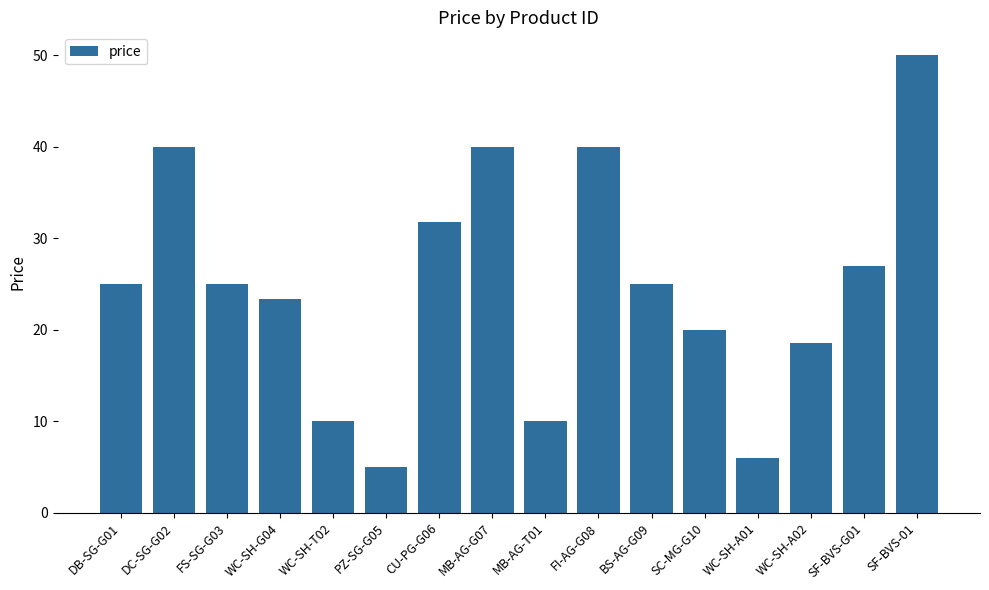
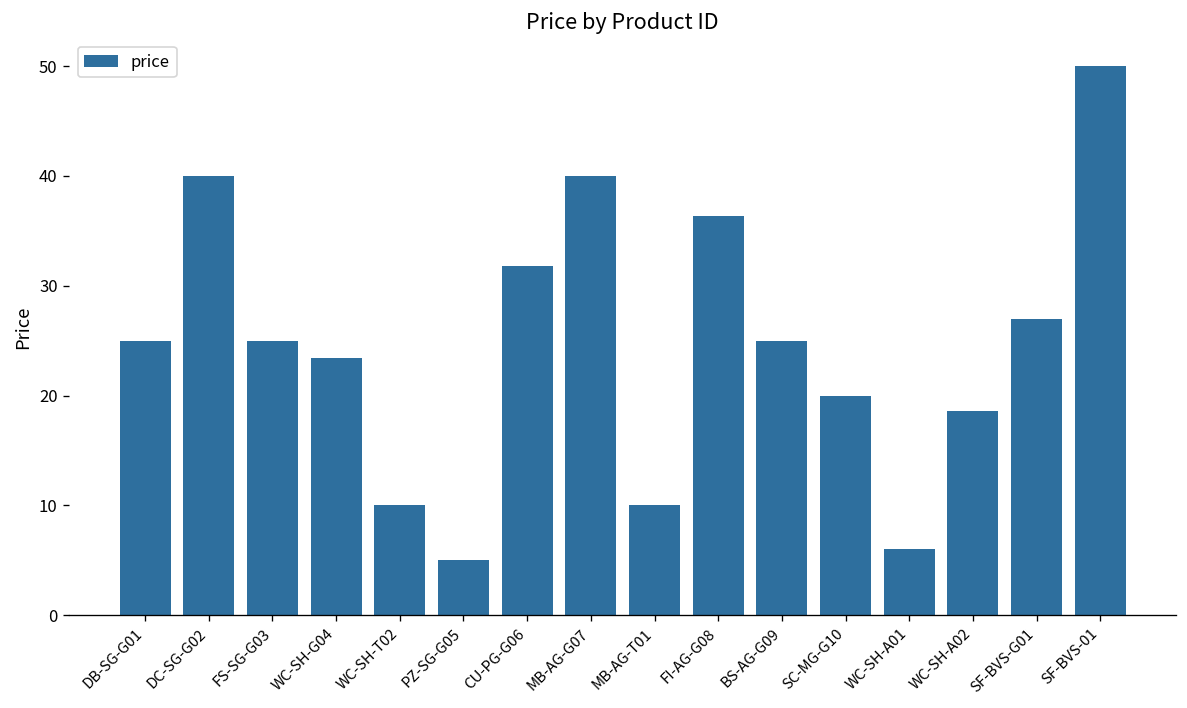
FI-AG-G08: 40 -> 36
